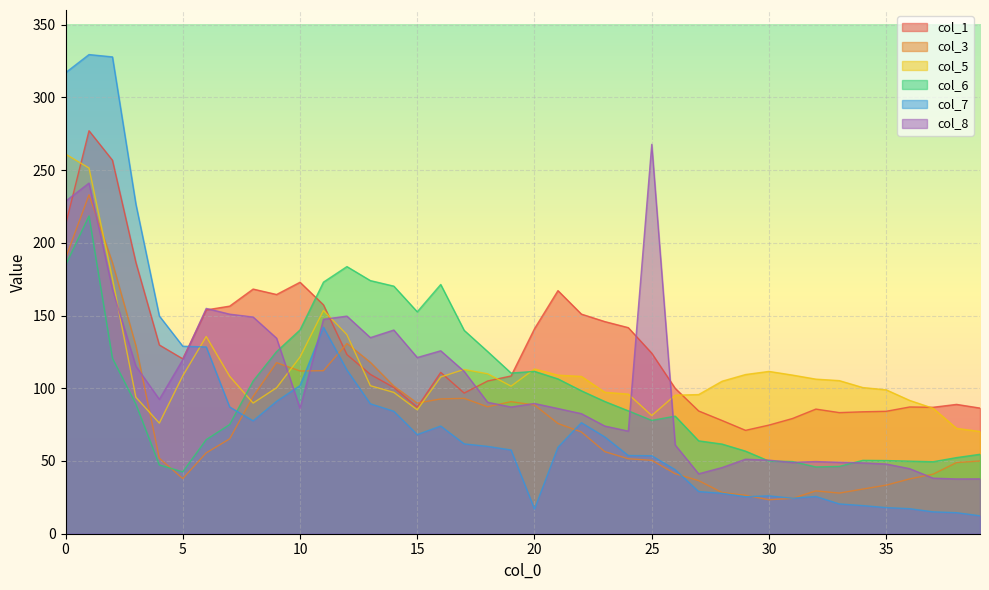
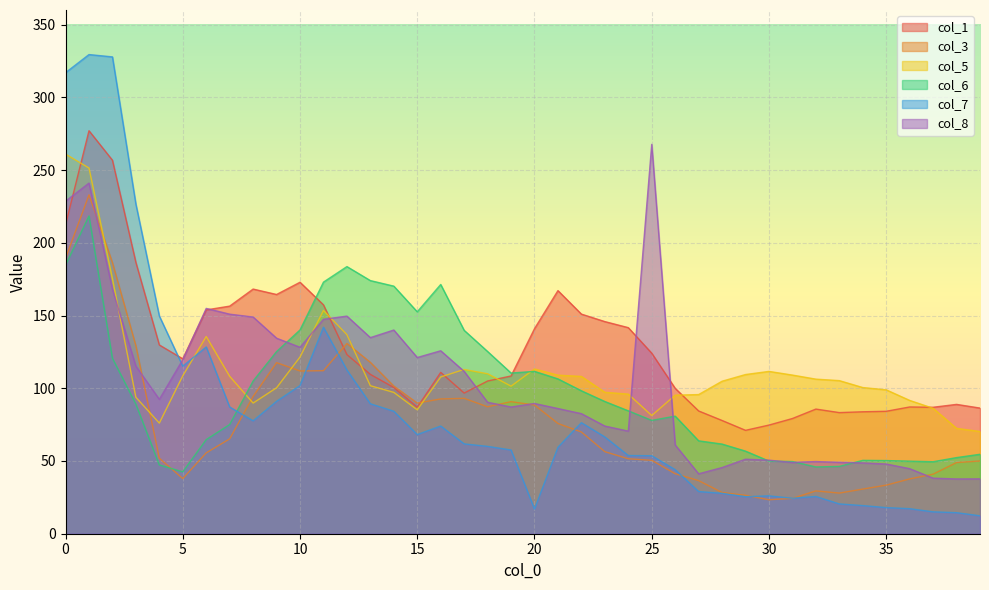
col_7, 5: 129 -> 115
col_8, 10: 86 -> 128
